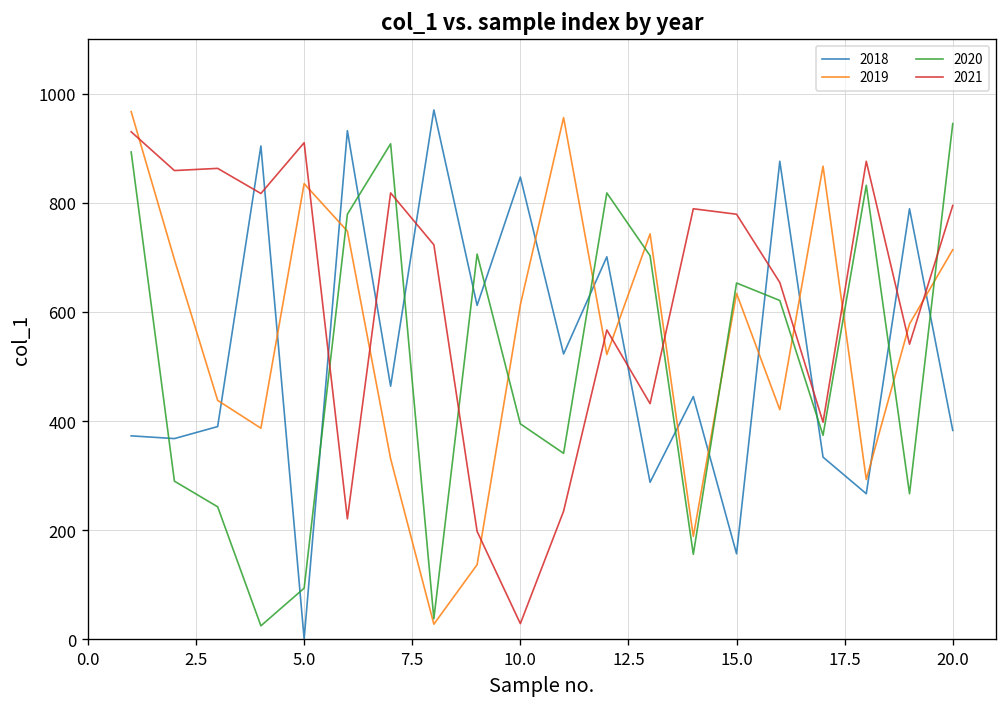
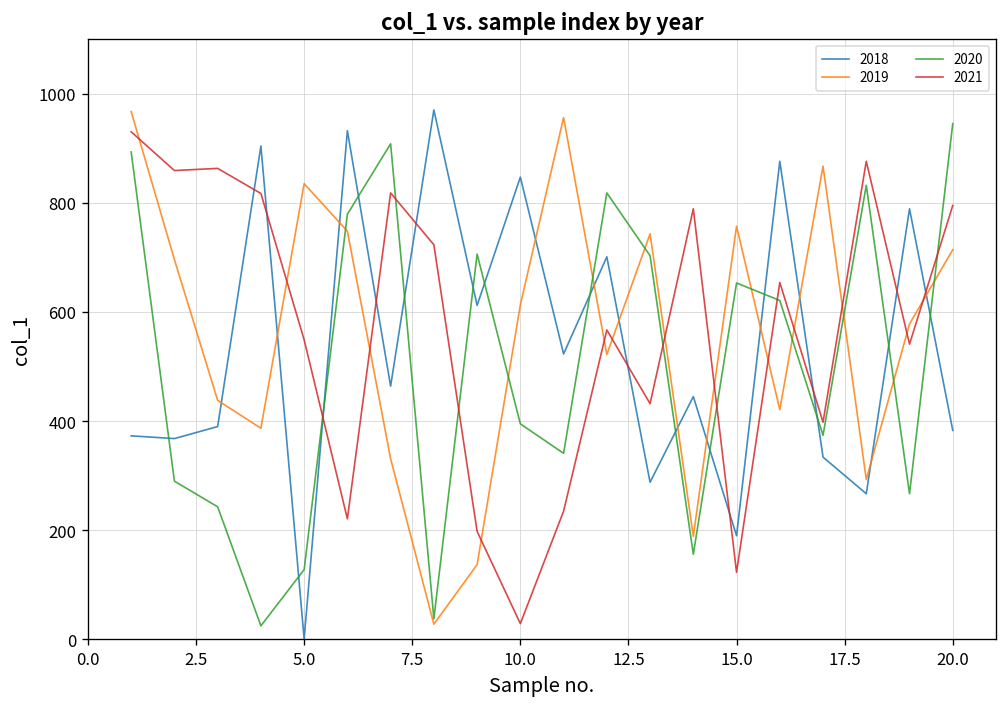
2020, 5.0: 90 -> 130
2021, 5.0: 910 -> 550
2018, 15.0: 160 -> 190
2019, 15.0: 630 -> 760
2021, 15.0: 780 -> 120
